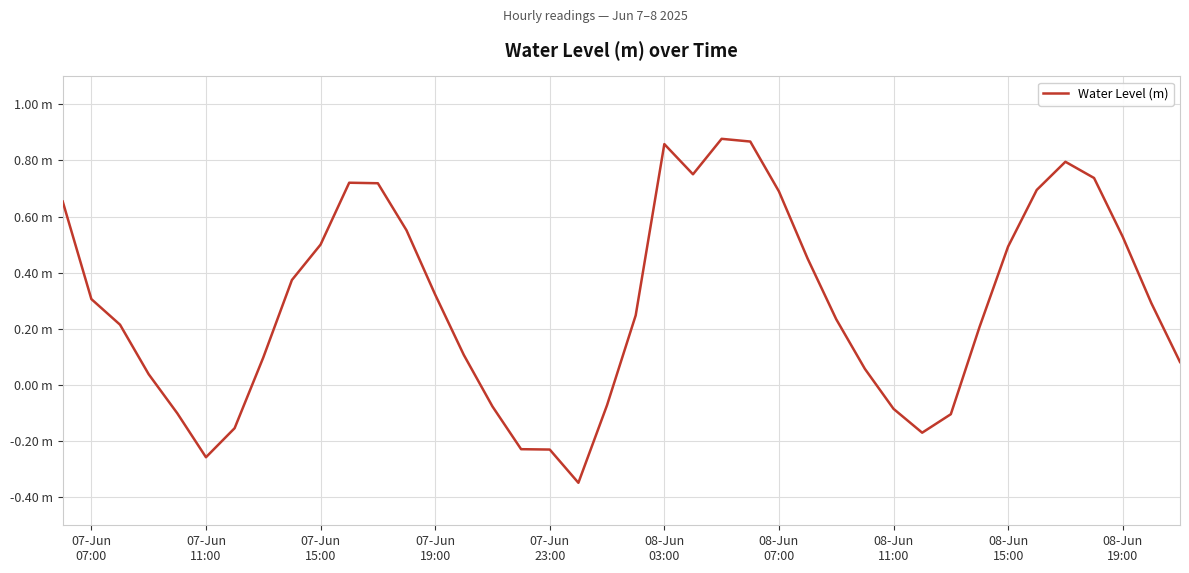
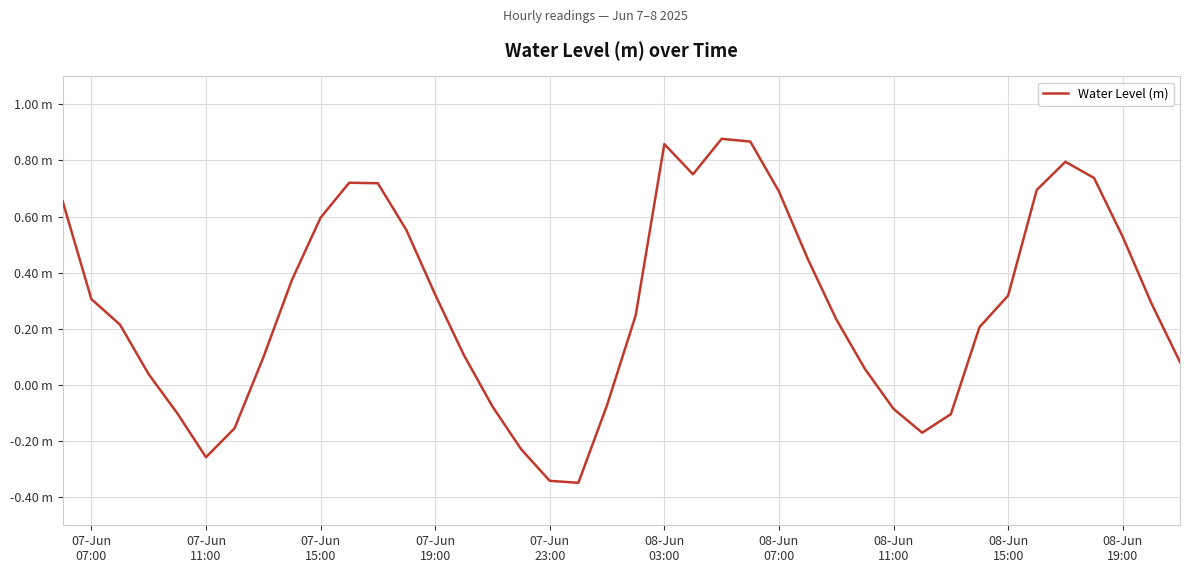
07-Jun 15:00: 0.50 m -> 0.60 m
07-Jun 23:00: -0.23 m -> -0.34 m
08-Jun 15:00: 0.49 m -> 0.32 m
